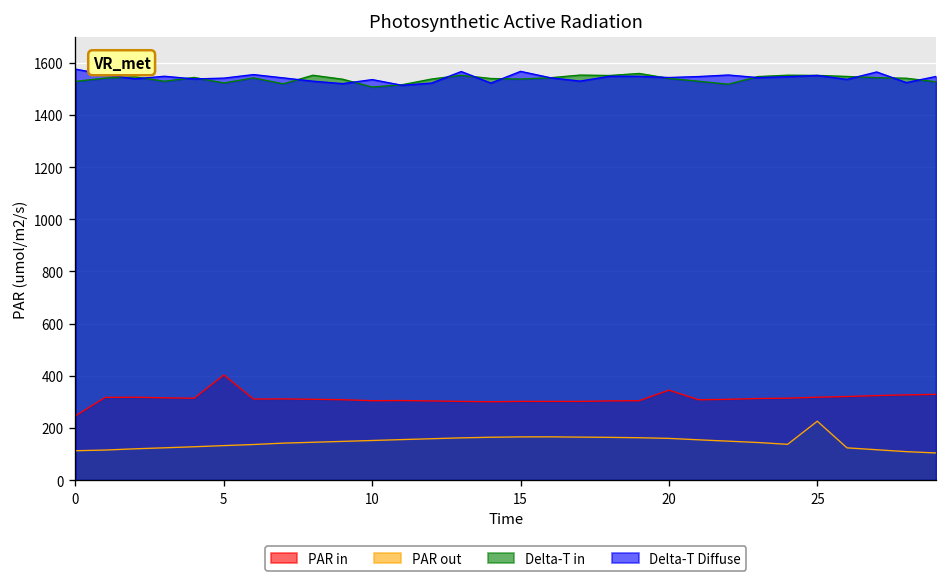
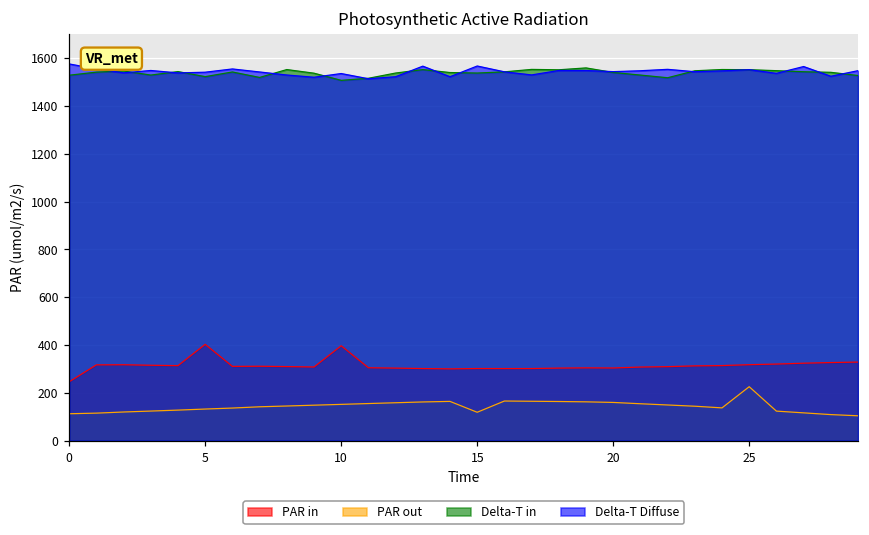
PAR in, 10: 300 -> 400
PAR out, 15: 170 -> 120
PAR in, 20: 340 -> 300
